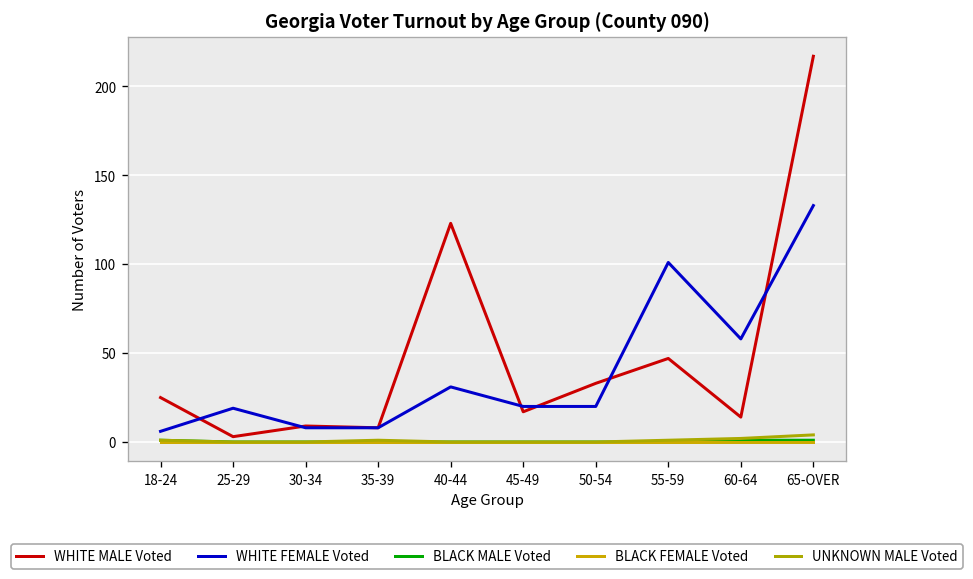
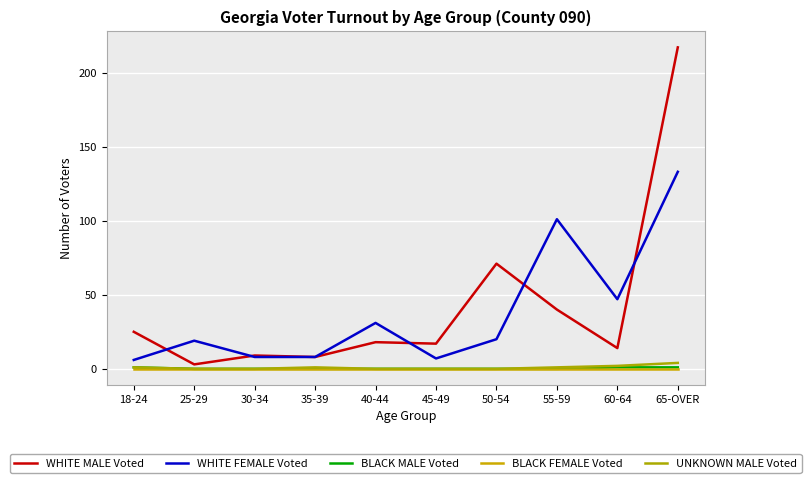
WHITE MALE Voted, 40-44: 123 -> 18
WHITE FEMALE Voted, 45-49: 20 -> 7
WHITE MALE Voted, 50-54: 33 -> 71
WHITE MALE Voted, 55-59: 47 -> 40
WHITE FEMALE Voted, 60-64: 58 -> 47
